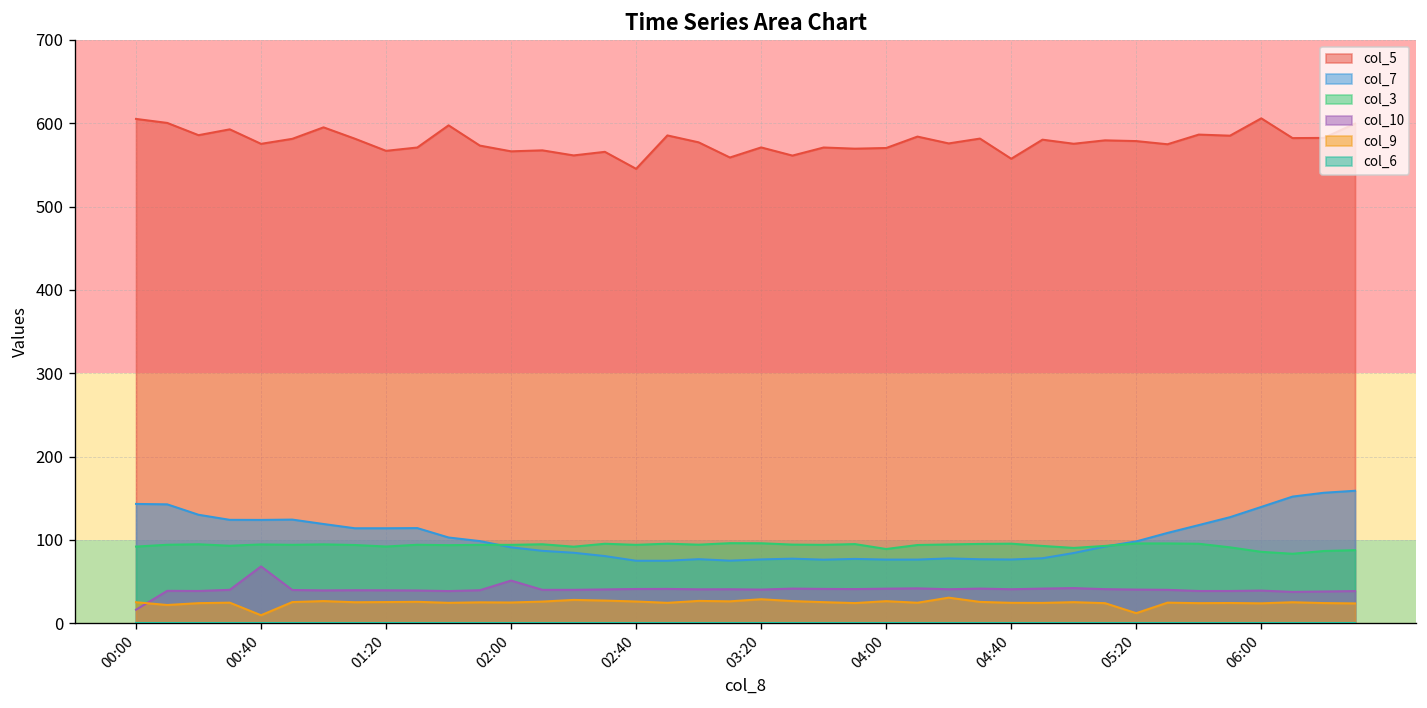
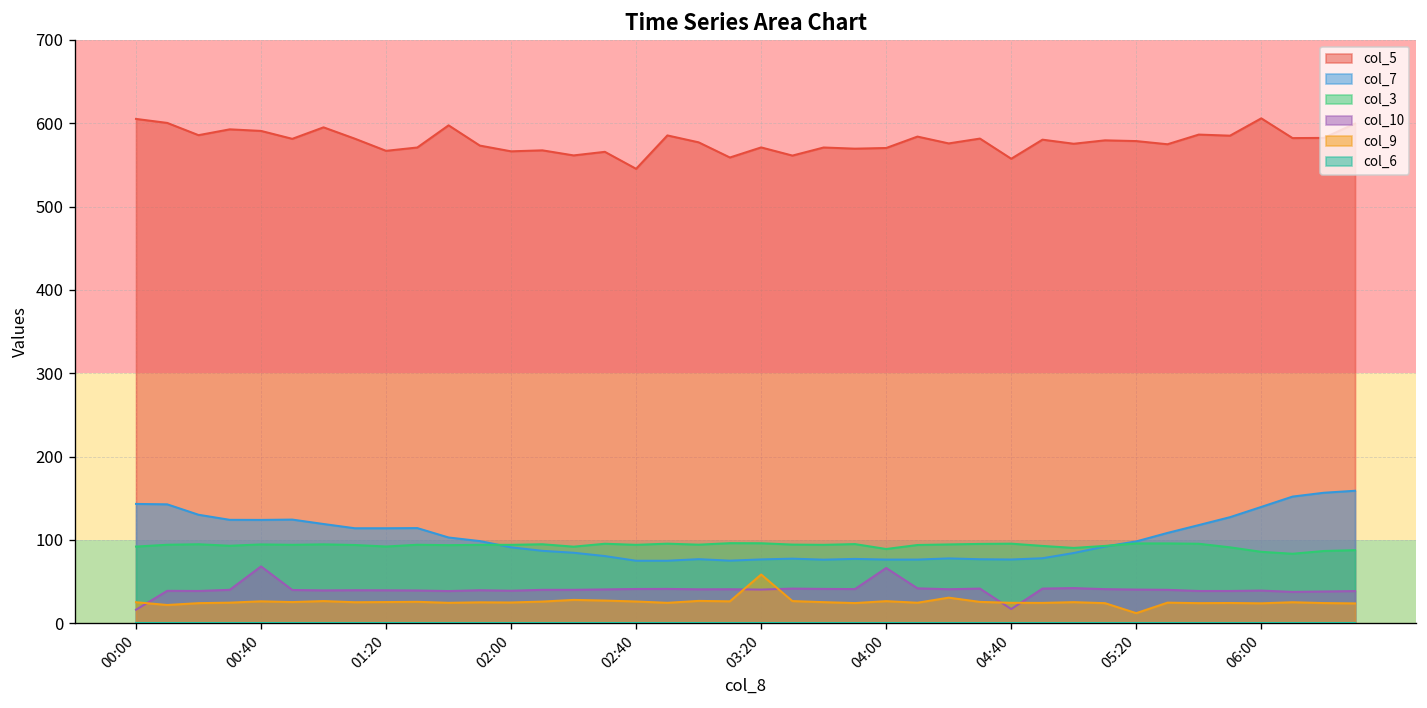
col_5, 00:40: 580 -> 590
col_9, 00:40: 10 -> 30
col_10, 02:00: 50 -> 40
col_9, 03:20: 30 -> 60
col_10, 04:00: 40 -> 70
col_10, 04:40: 40 -> 20
